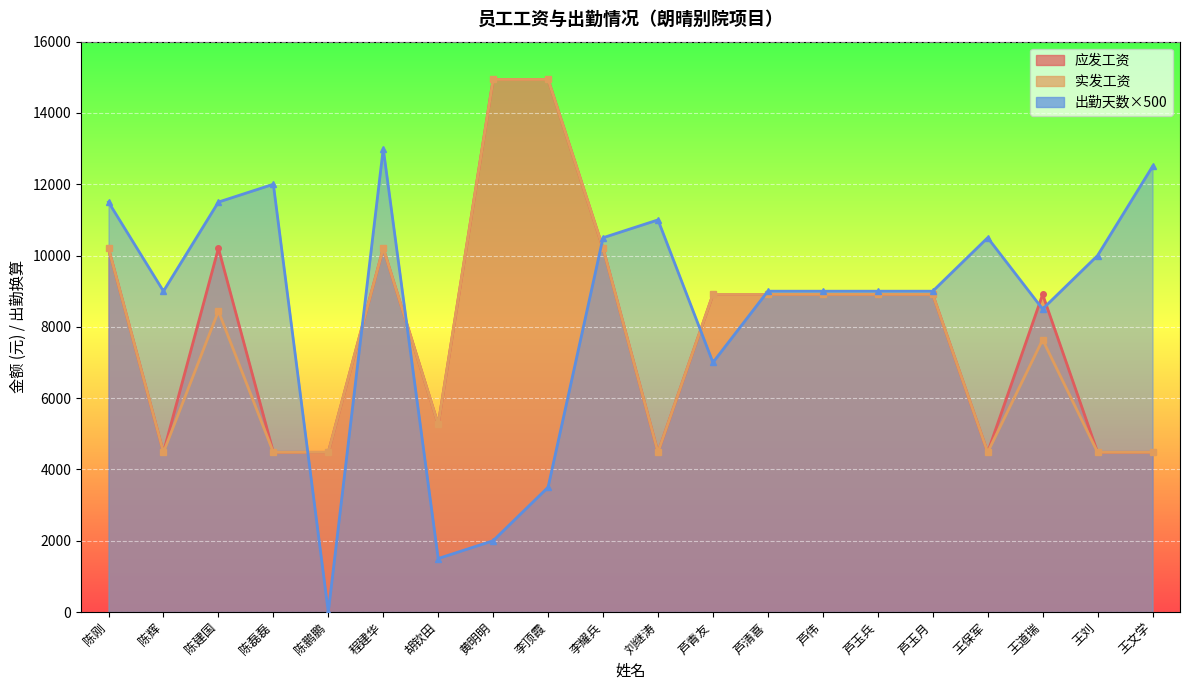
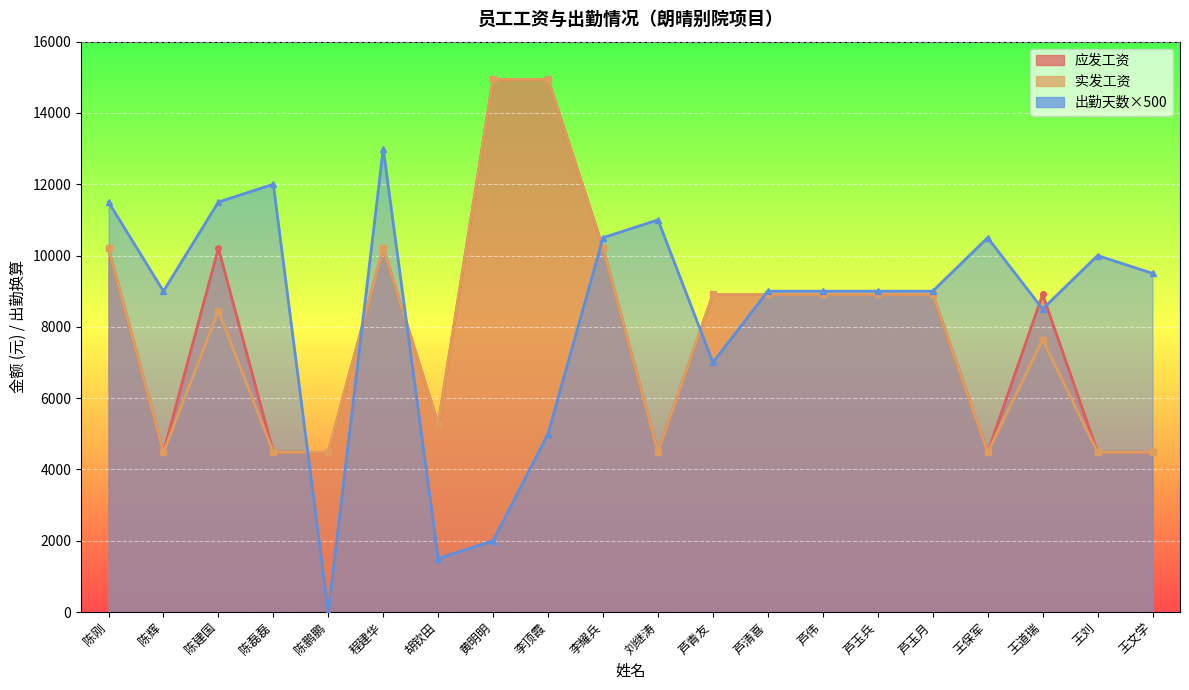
出勤天数×500, 李顶霞: 3500 -> 5000
出勤天数×500, 王文学: 12500 -> 9500
